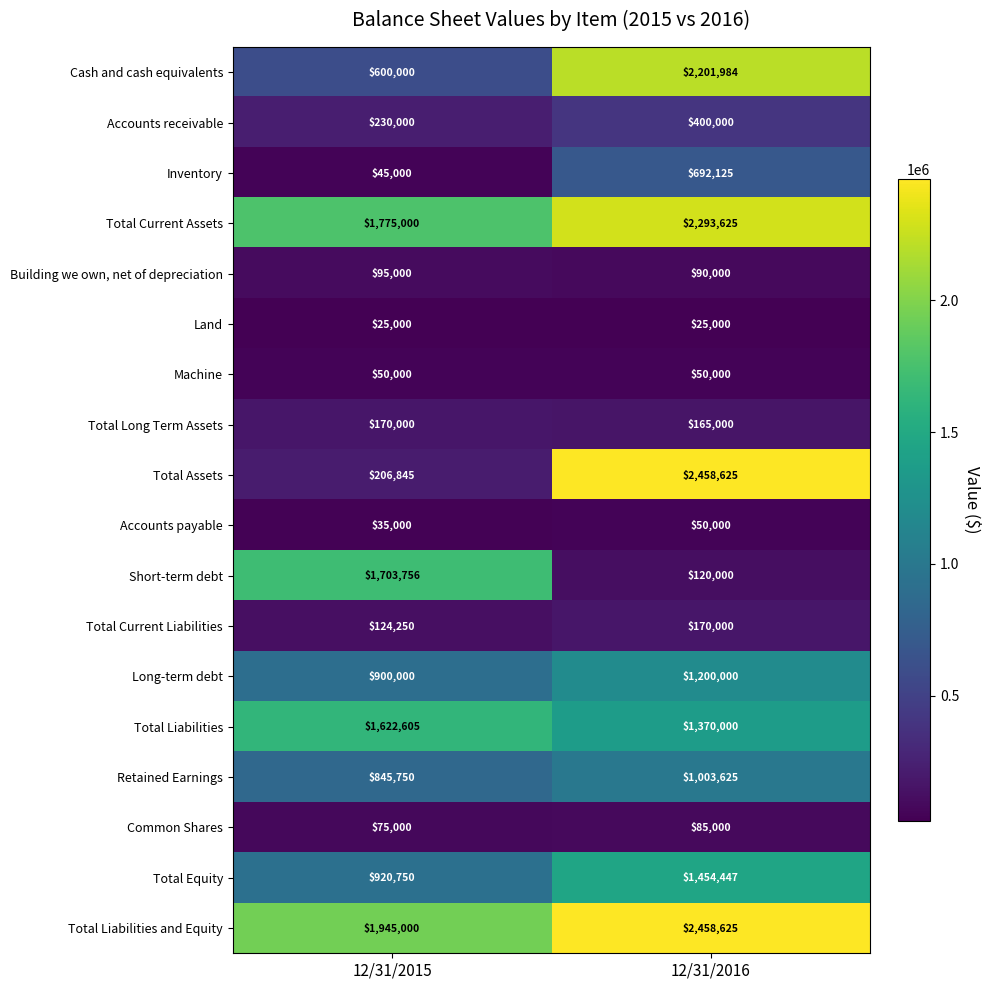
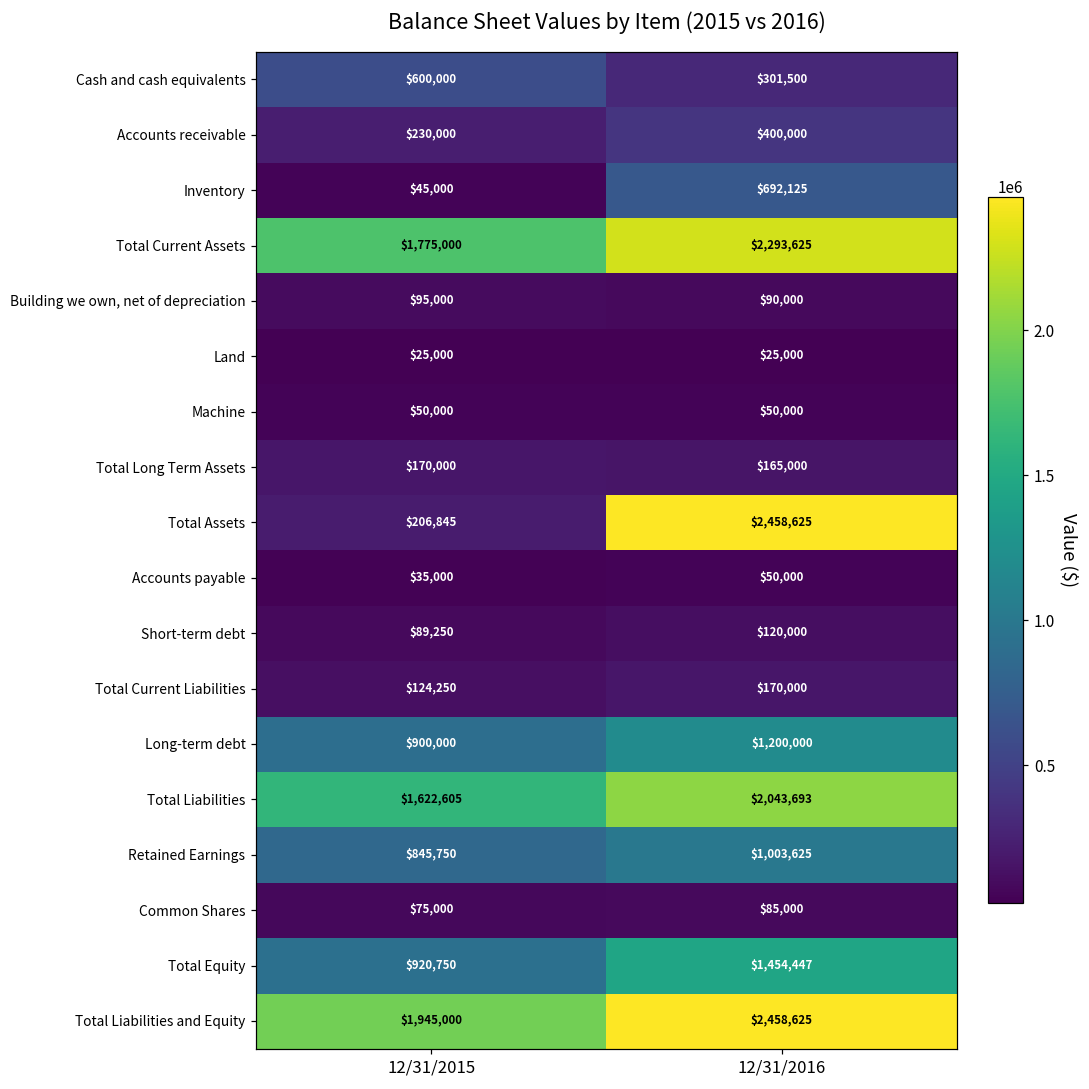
Cash and cash equivalents, 12/31/2016: $2,201,984 -> $301,500
Short-term debt, 12/31/2015: $1,703,756 -> $89,250
Total Liabilities, 12/31/2016: $1,370,000 -> $2,043,693
